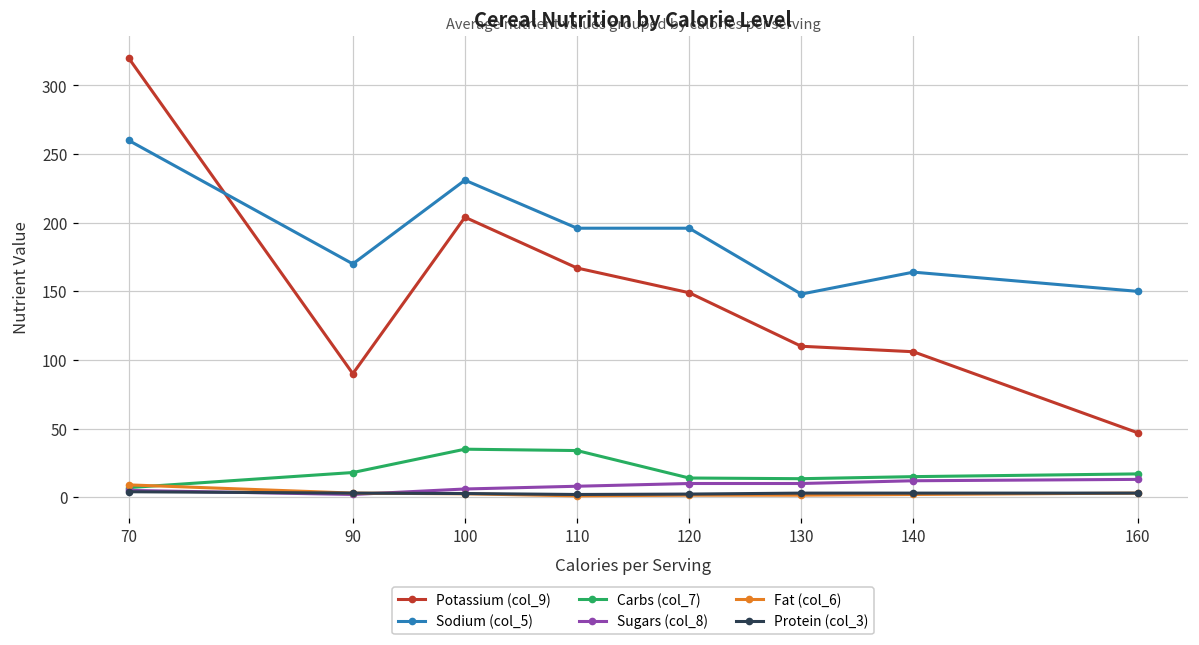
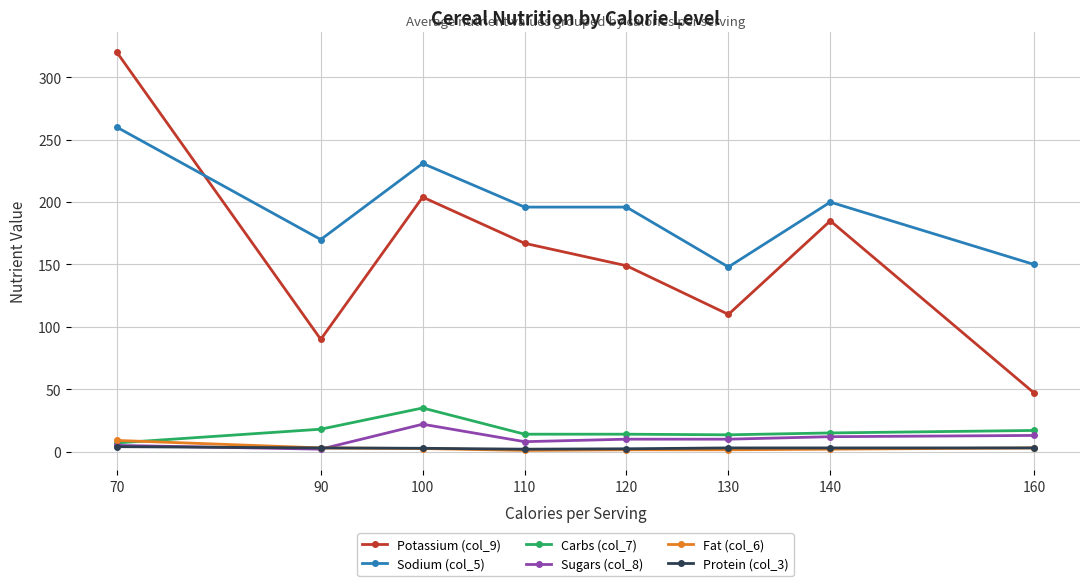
Sugars (col_8), 100: 6 -> 22
Carbs (col_7), 110: 34 -> 14
Potassium (col_9), 140: 106 -> 185
Sodium (col_5), 140: 164 -> 200
